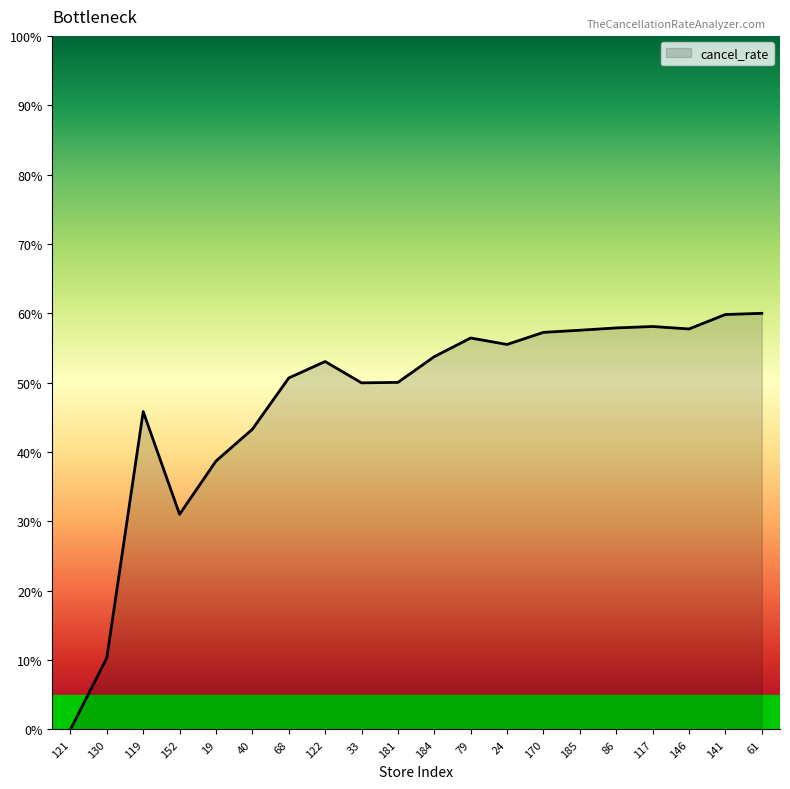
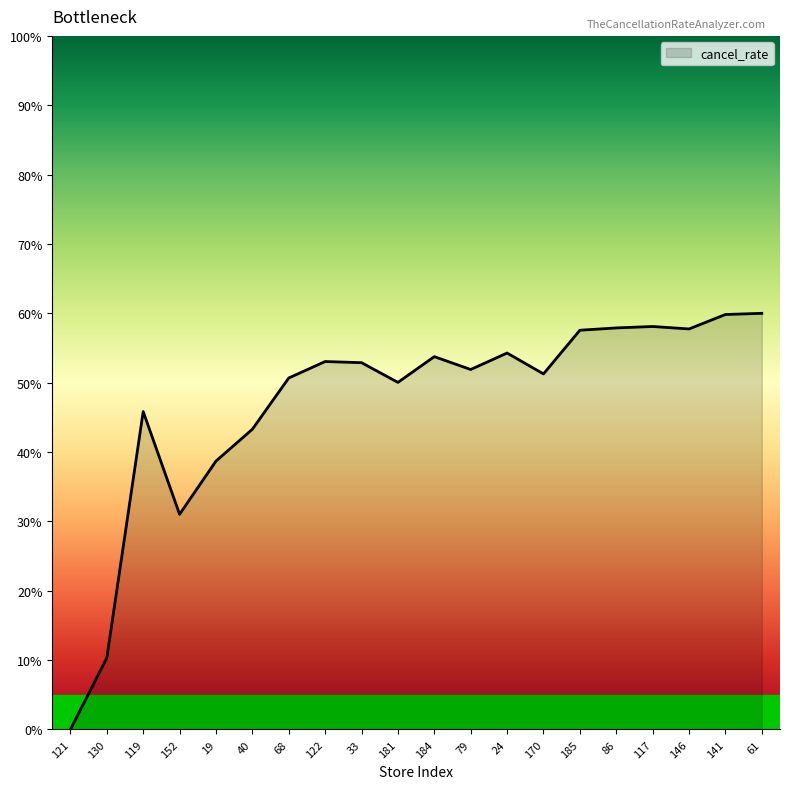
33: 50% -> 53%
79: 56% -> 52%
24: 56% -> 54%
170: 57% -> 51%
